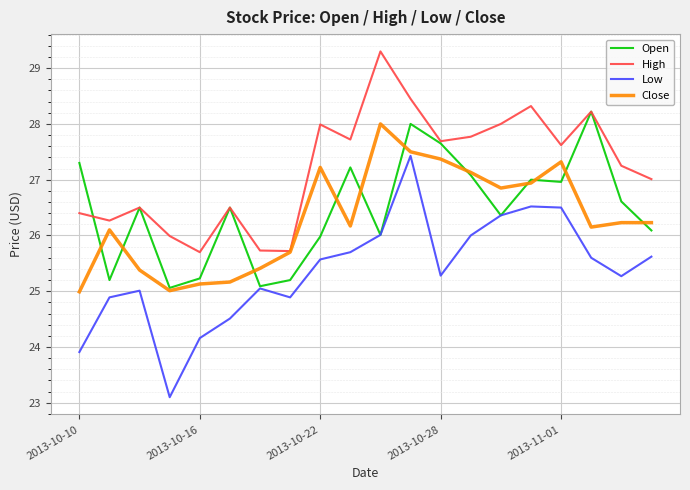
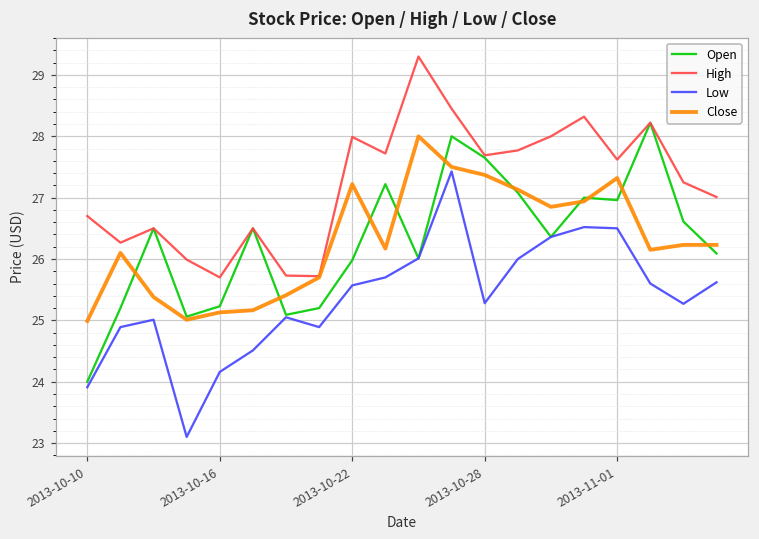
Open, 2013-10-10: 27.3 -> 24.0
High, 2013-10-10: 26.4 -> 26.7
